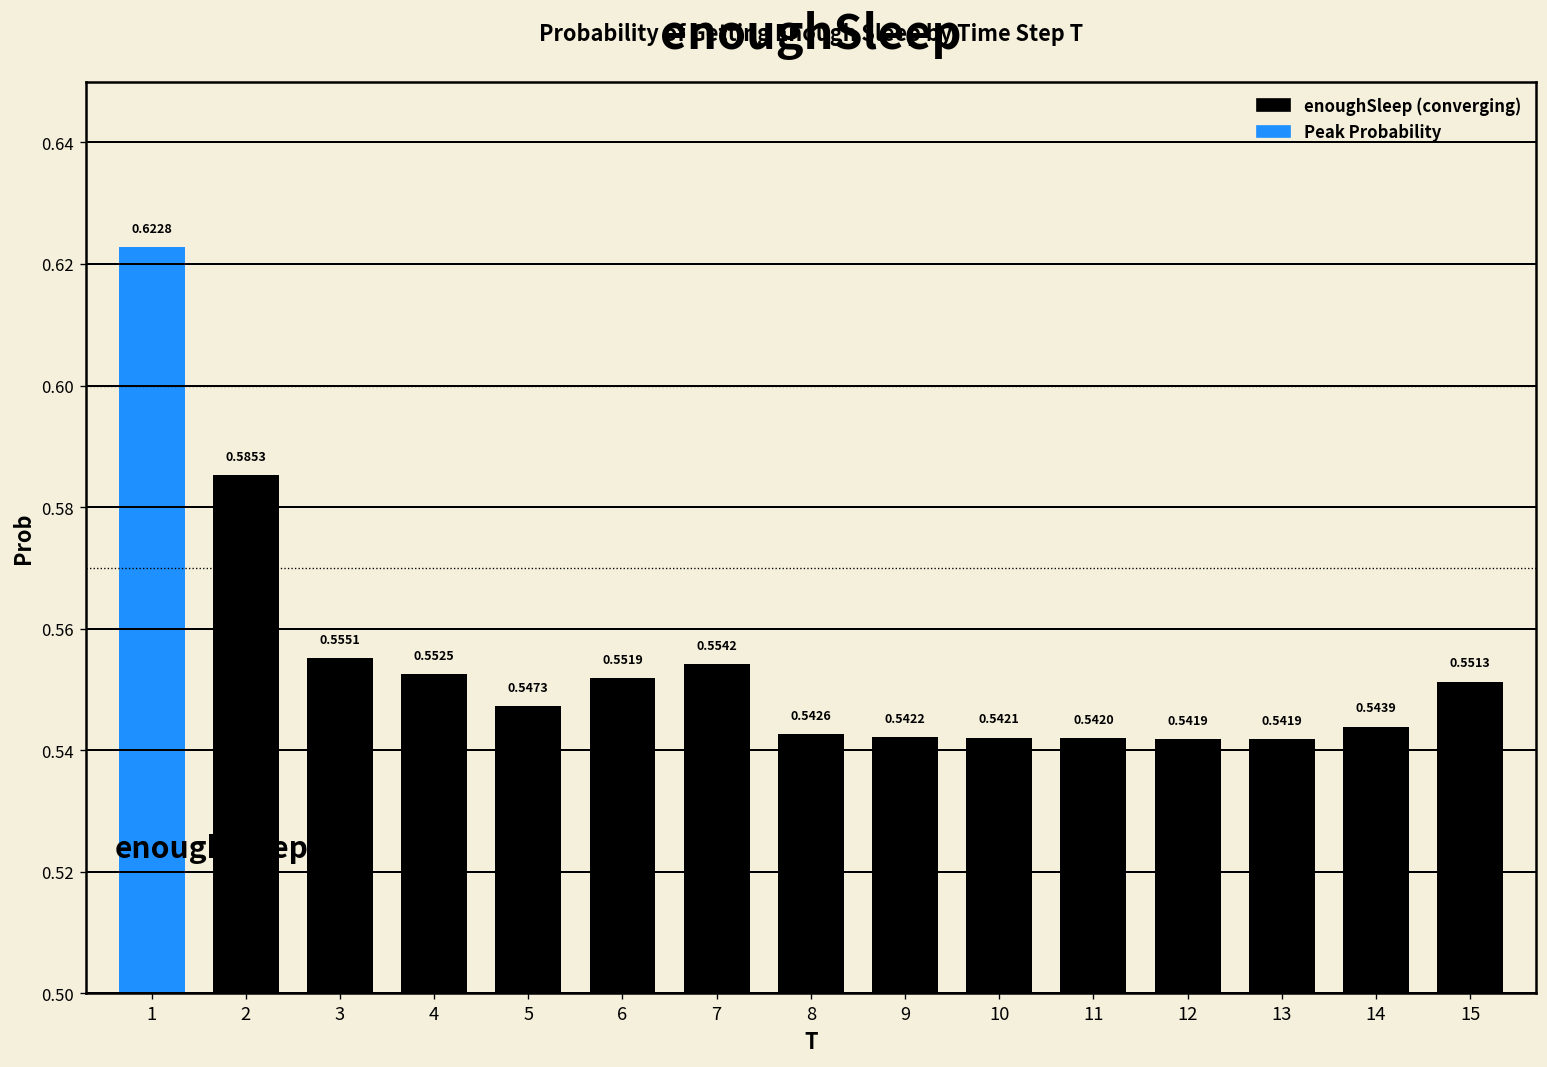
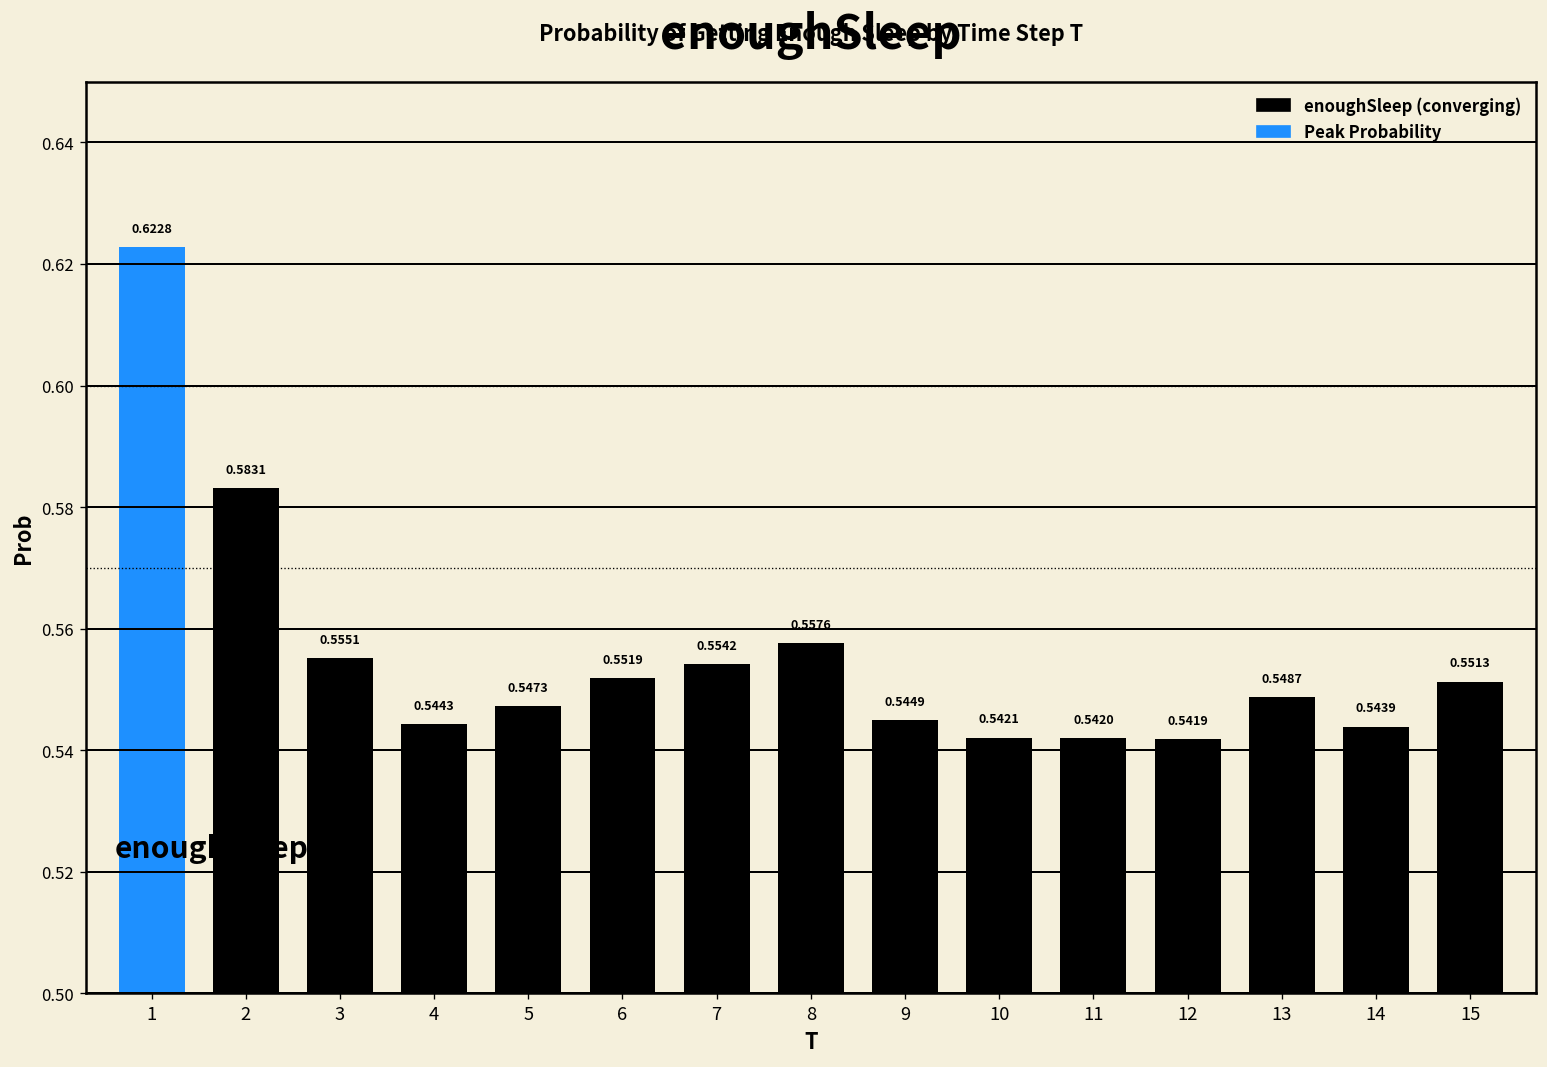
2: 0.5853 -> 0.5831
4: 0.5525 -> 0.5443
8: 0.5426 -> 0.5576
9: 0.5422 -> 0.5449
13: 0.5419 -> 0.5487
